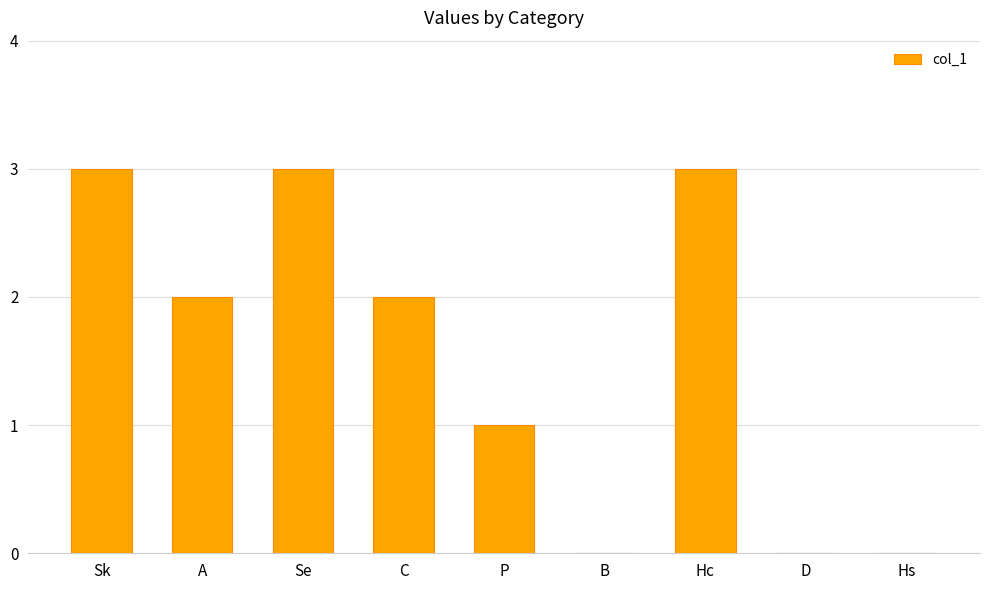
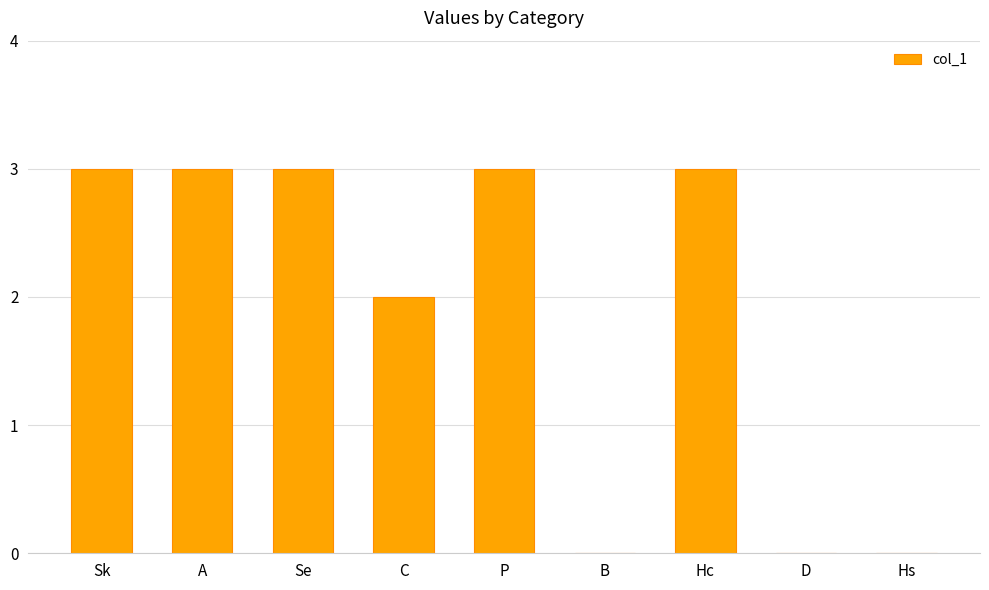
A: 2 -> 3
P: 1 -> 3
